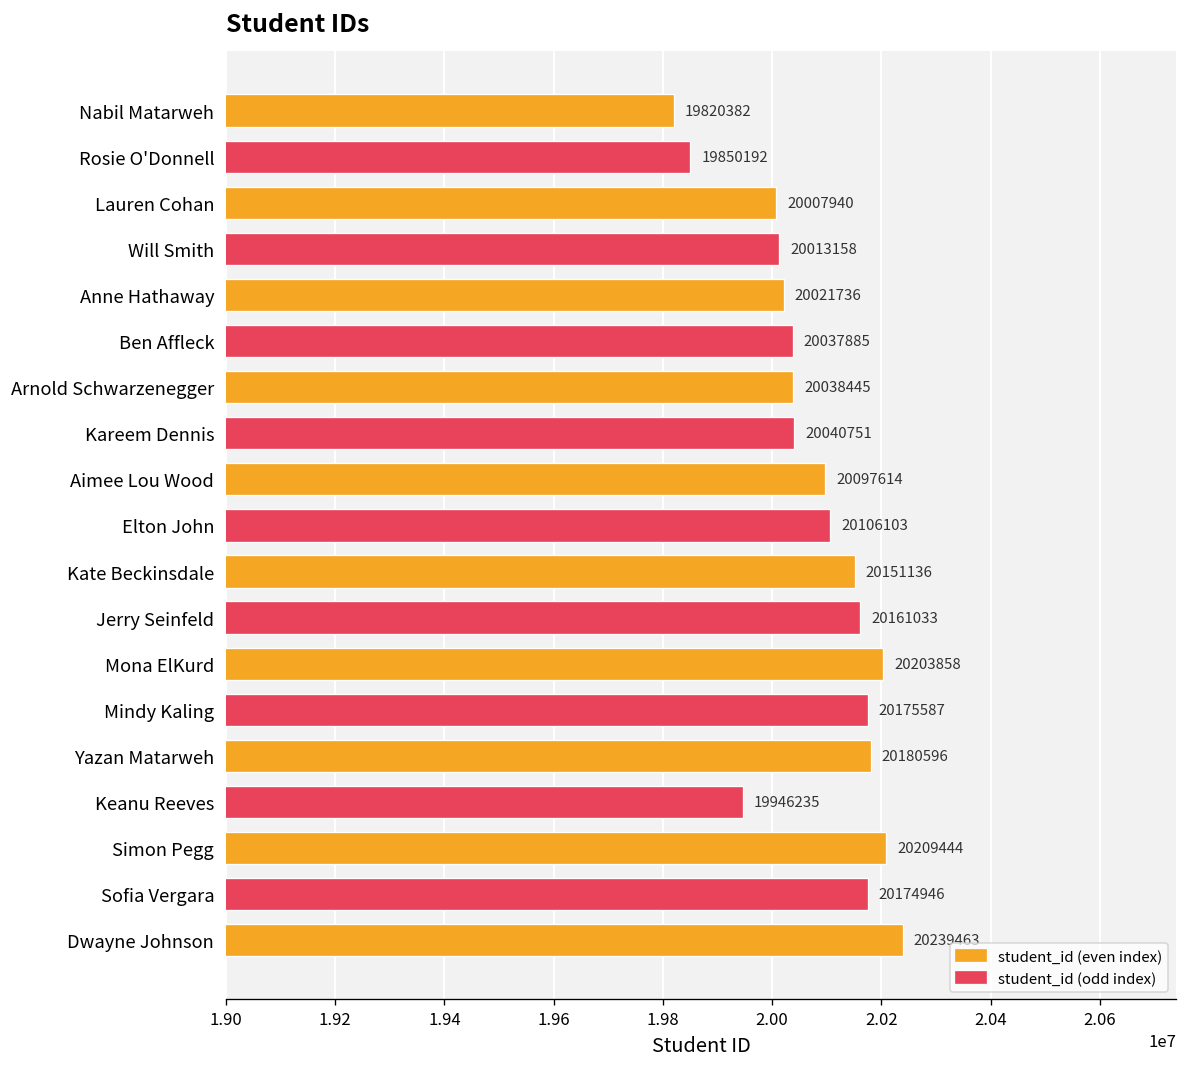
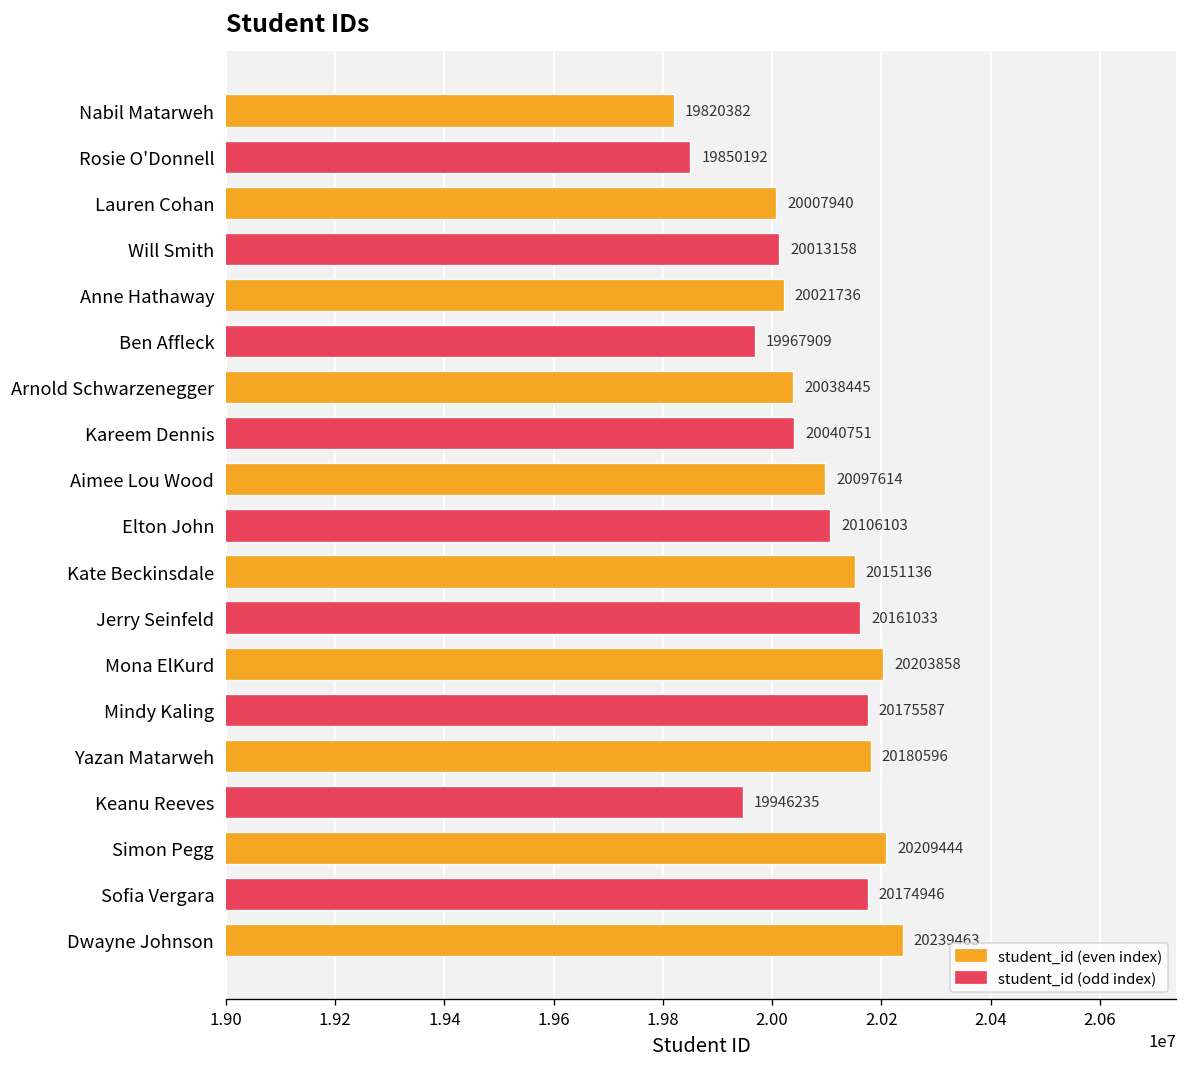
Ben Affleck: 20037885 -> 19967909
